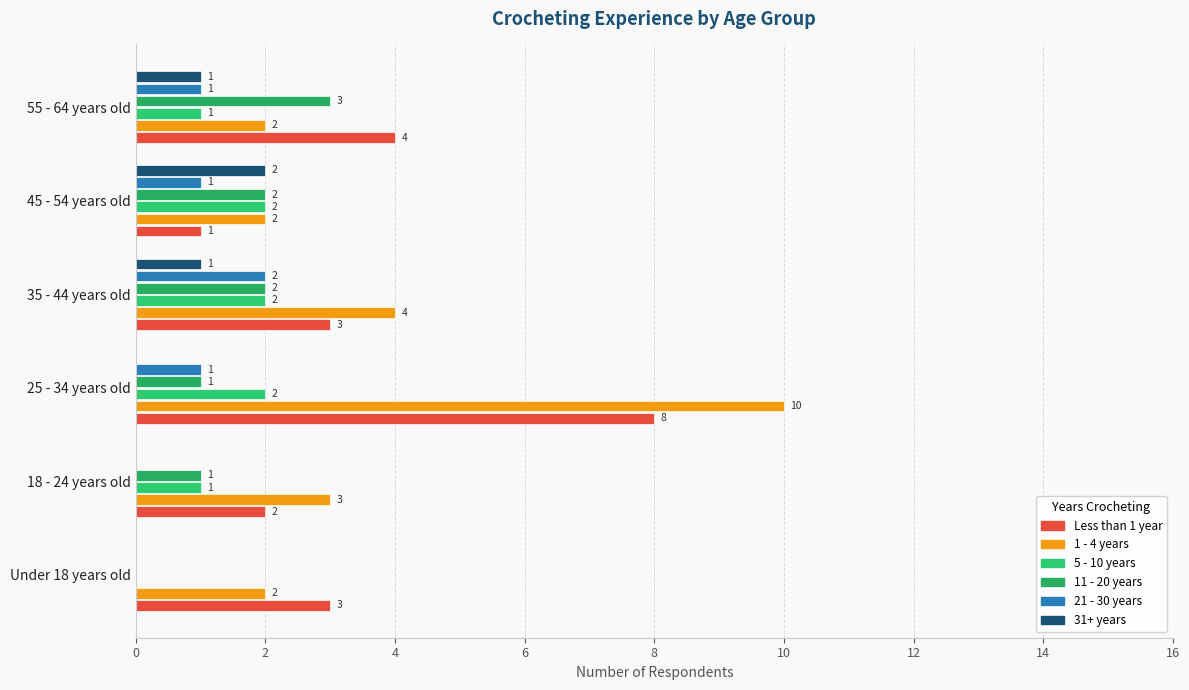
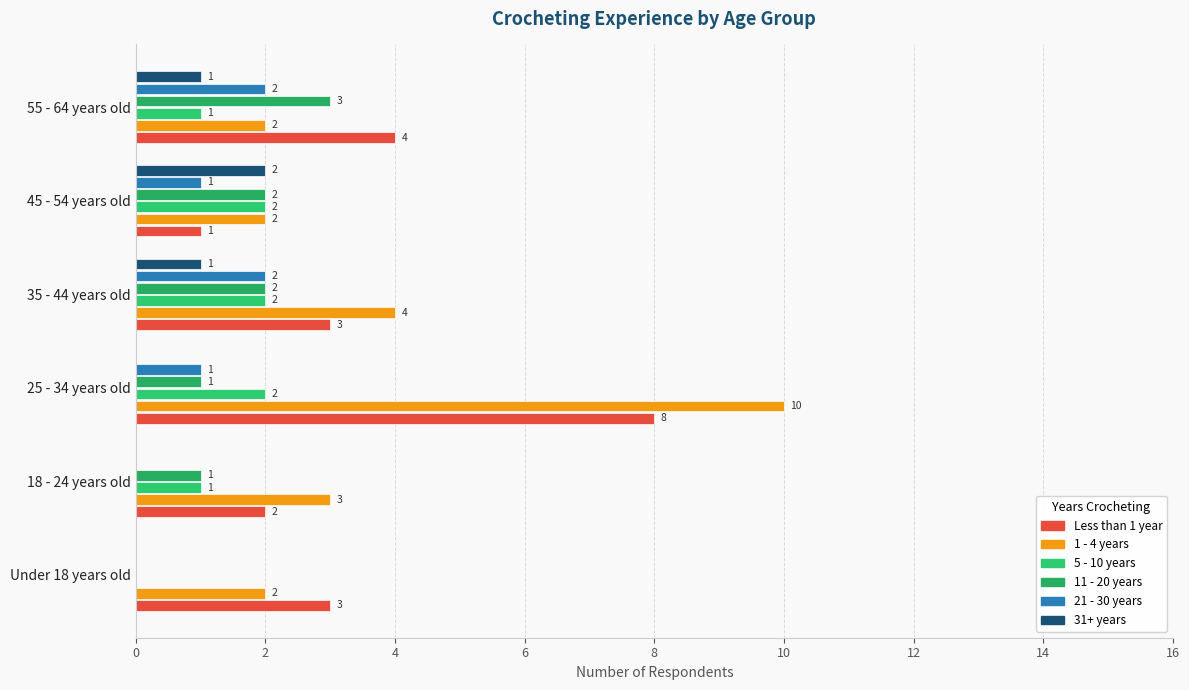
21 - 30 years, 55 - 64 years old: 1 -> 2
